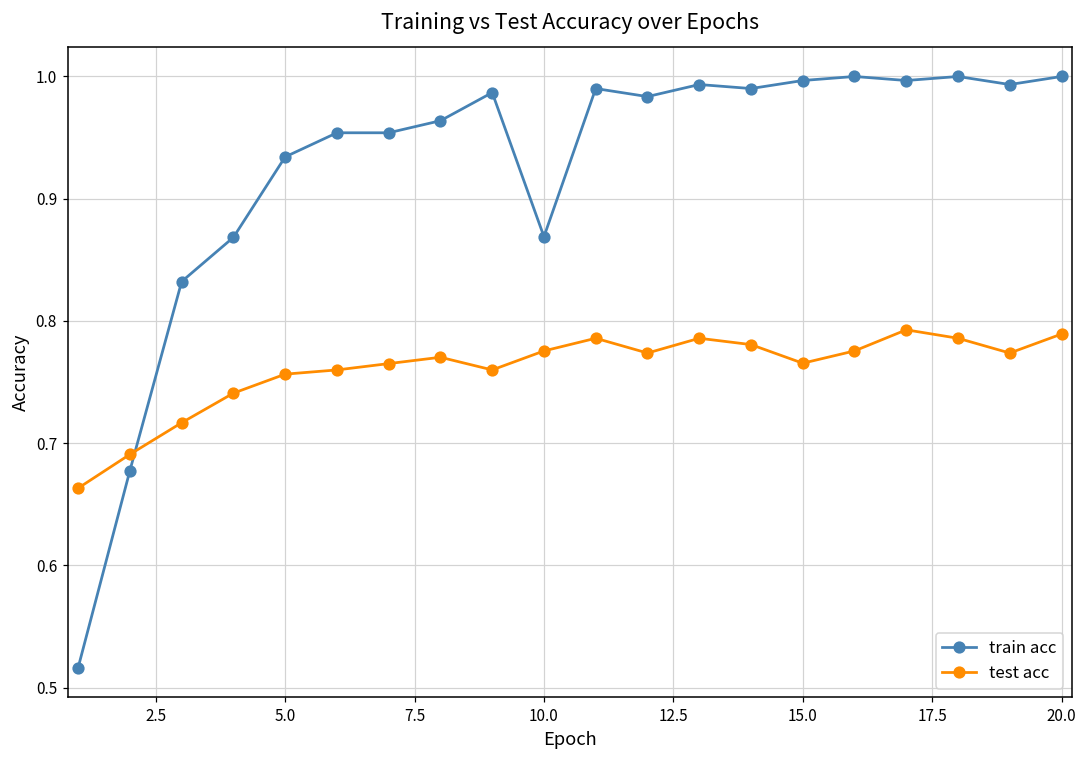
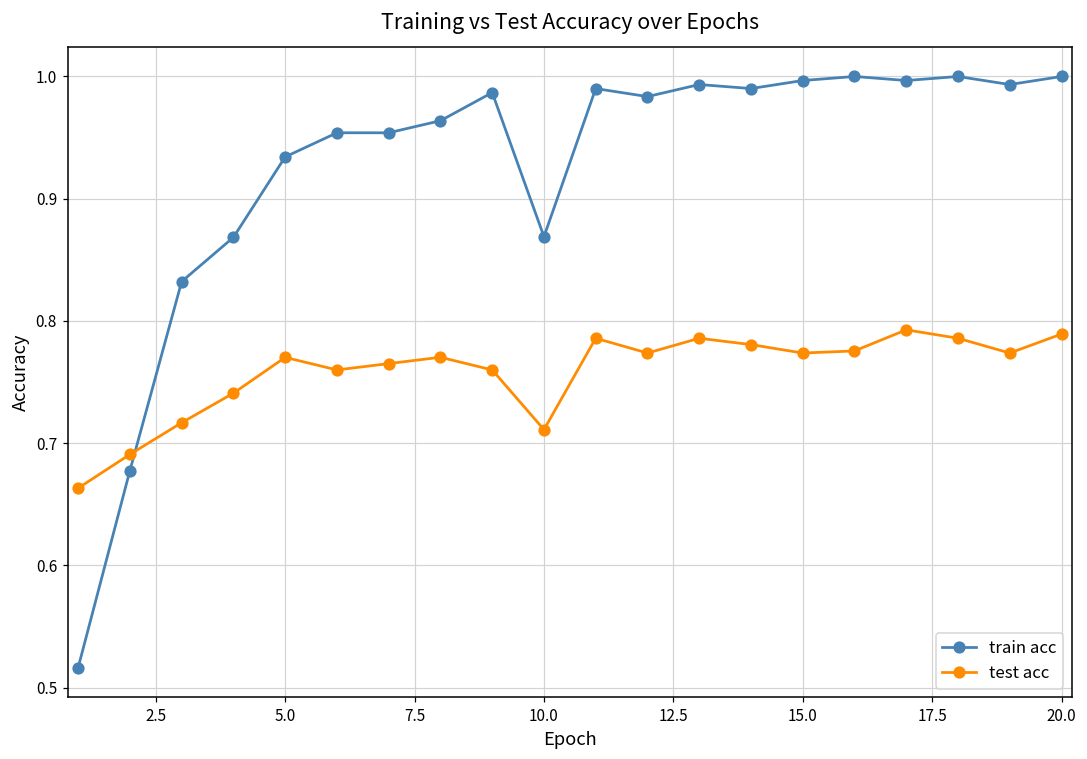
test acc, 5.0: 0.756 -> 0.770
test acc, 10.0: 0.775 -> 0.711
test acc, 15.0: 0.765 -> 0.774
